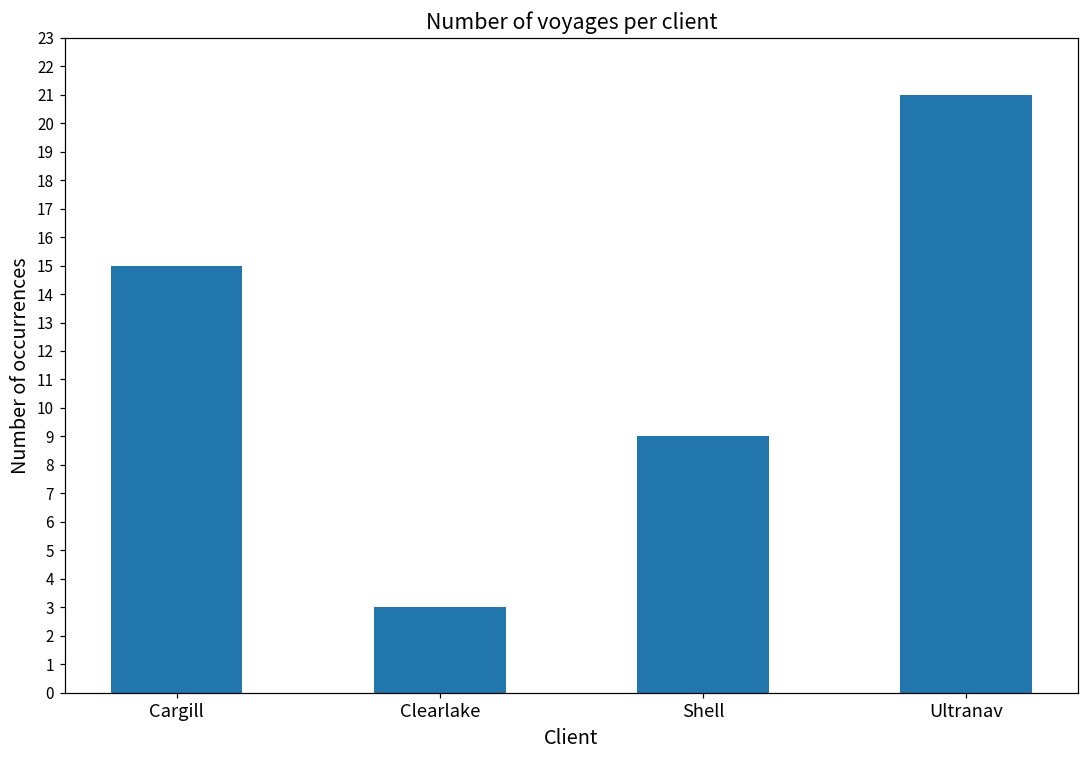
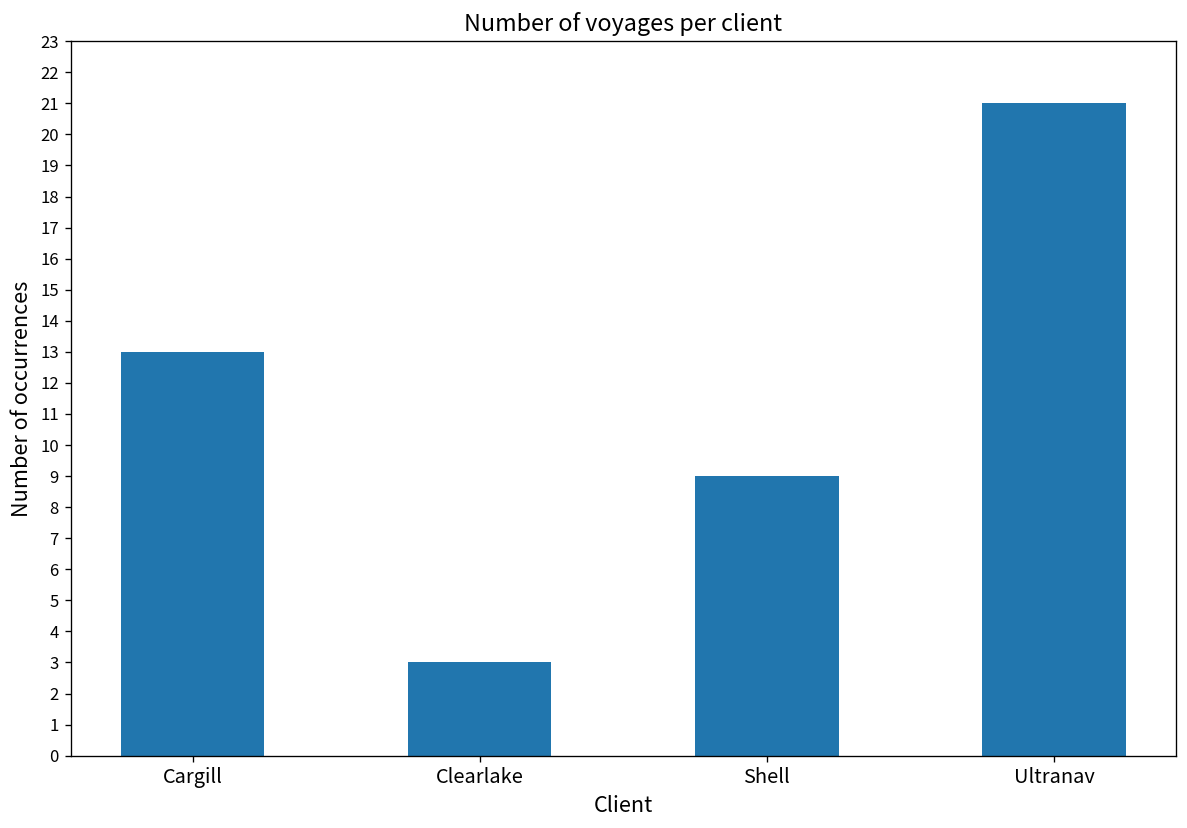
Cargill: 15 -> 13
